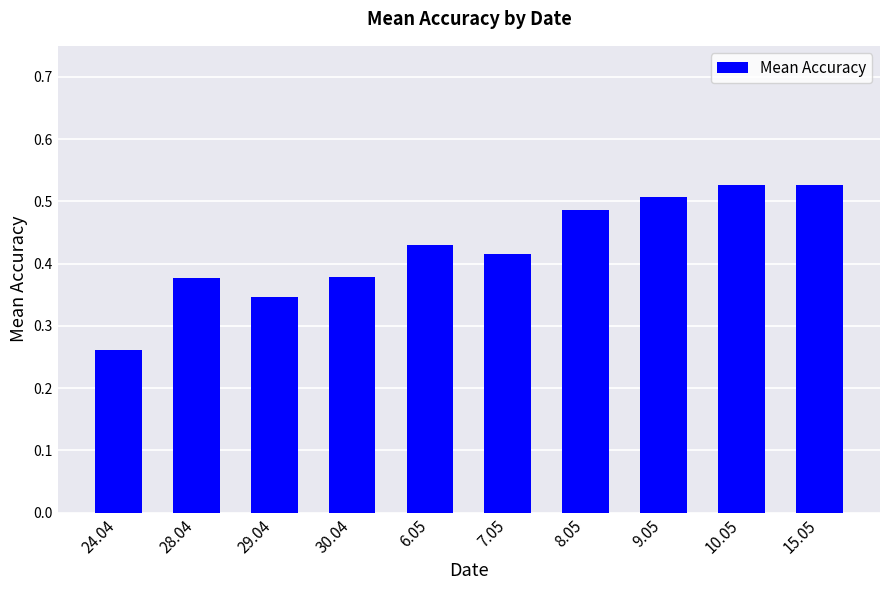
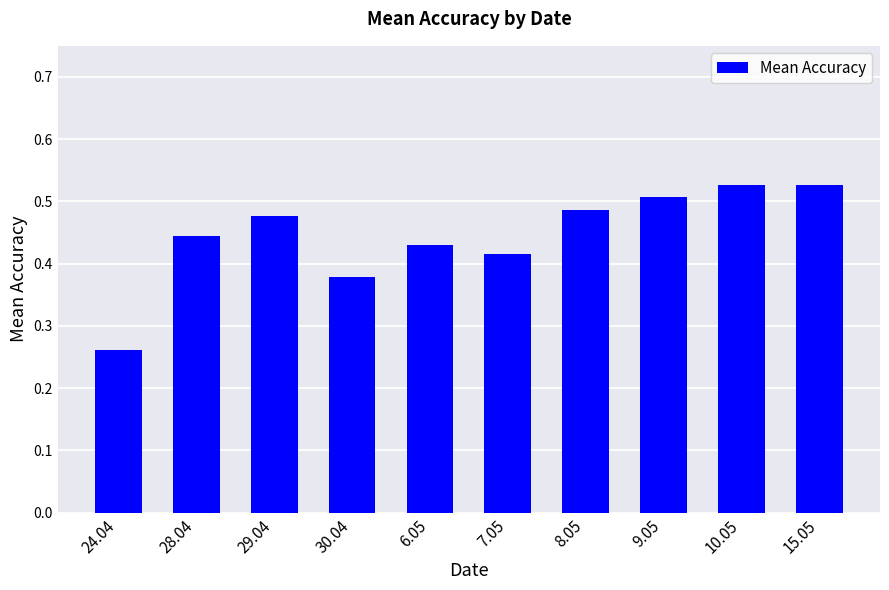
28.04: 0.38 -> 0.44
29.04: 0.35 -> 0.48
